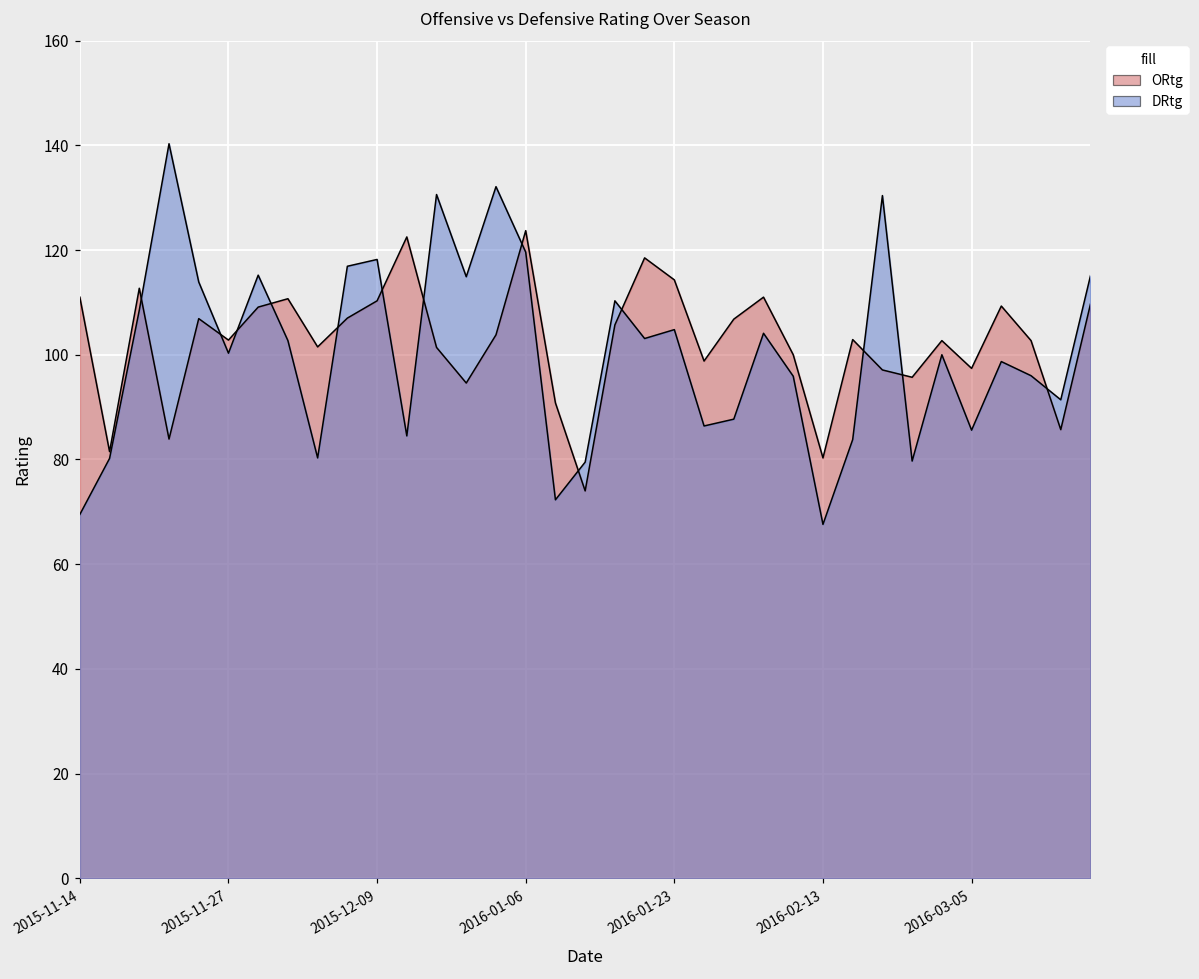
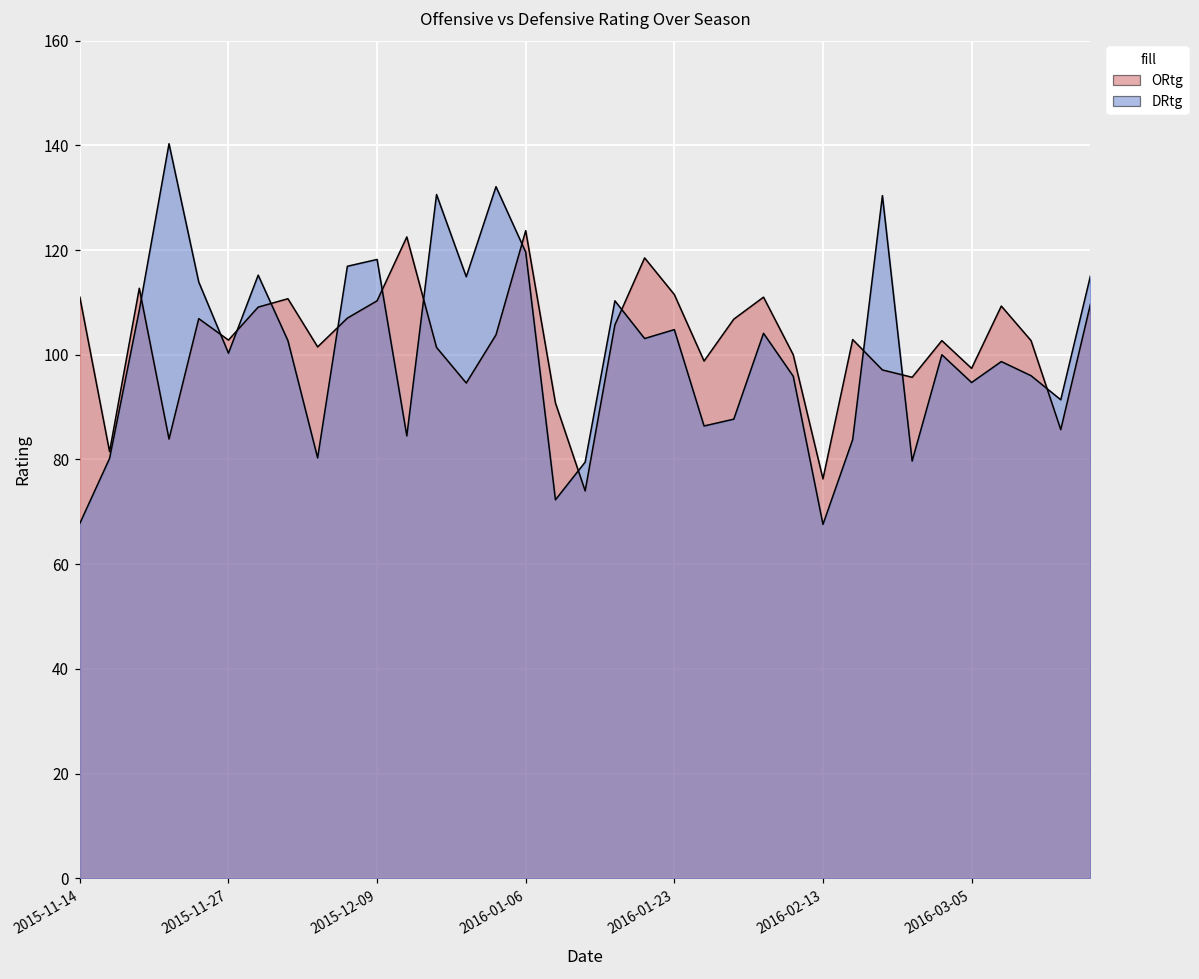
DRtg, 2015-11-14: 70 -> 68
ORtg, 2016-01-23: 114 -> 112
ORtg, 2016-02-13: 80 -> 76
DRtg, 2016-03-05: 86 -> 95
